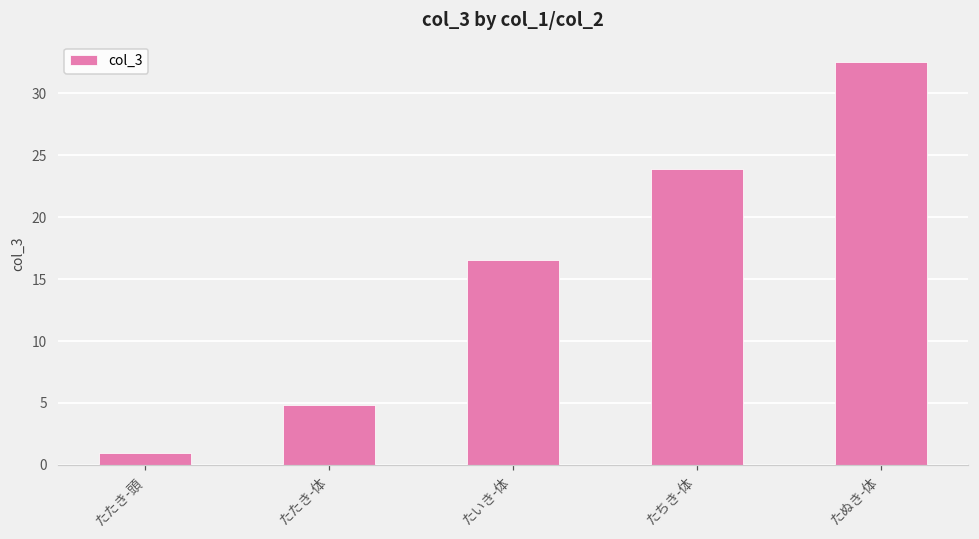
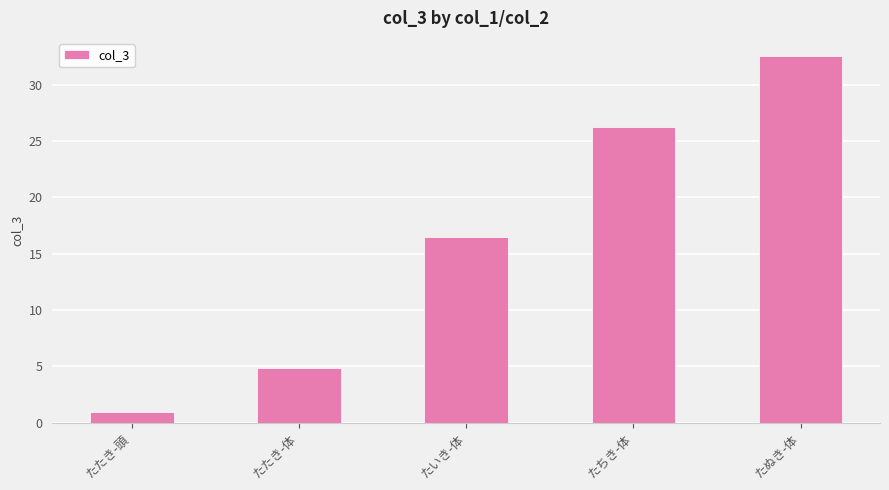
たちき-体: 23.9 -> 26.3
